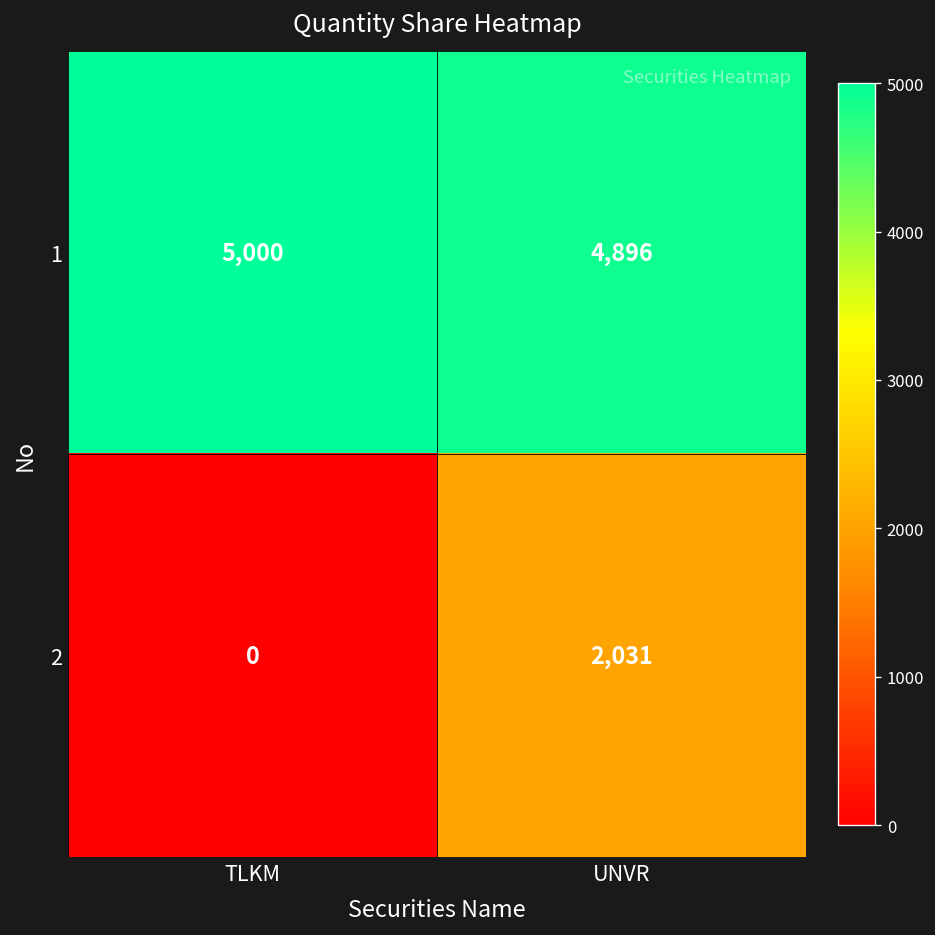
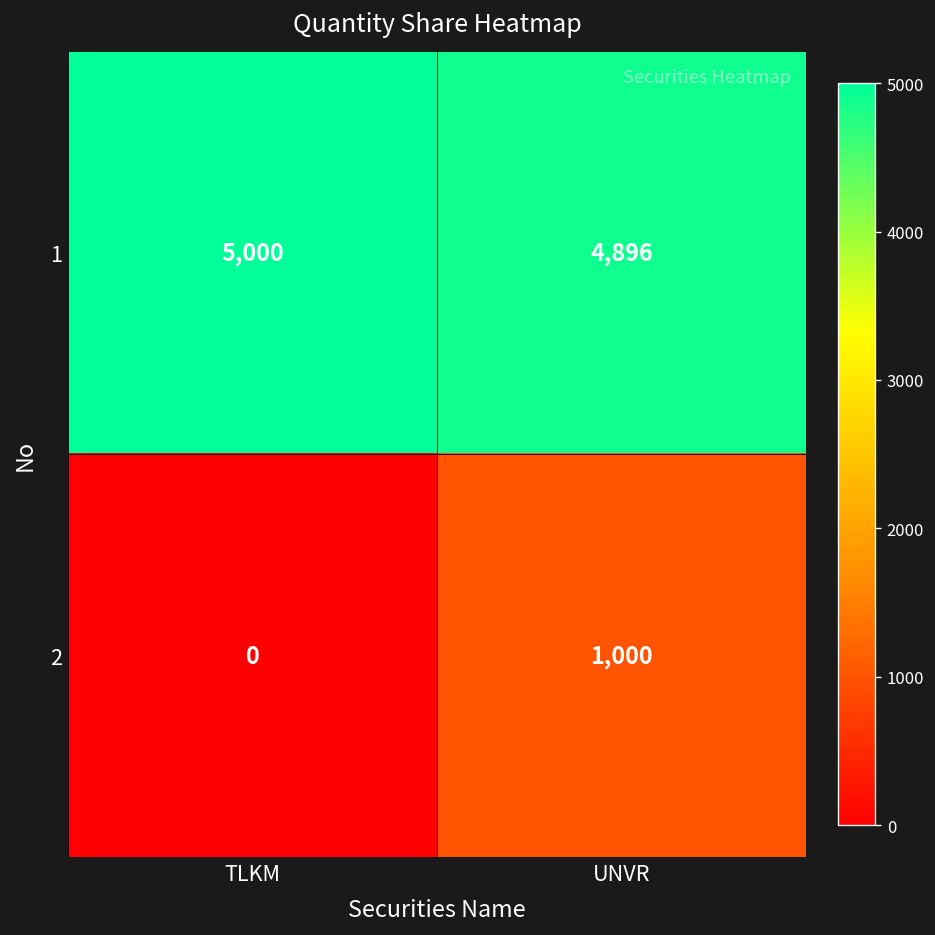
2, UNVR: 2,031 -> 1,000
